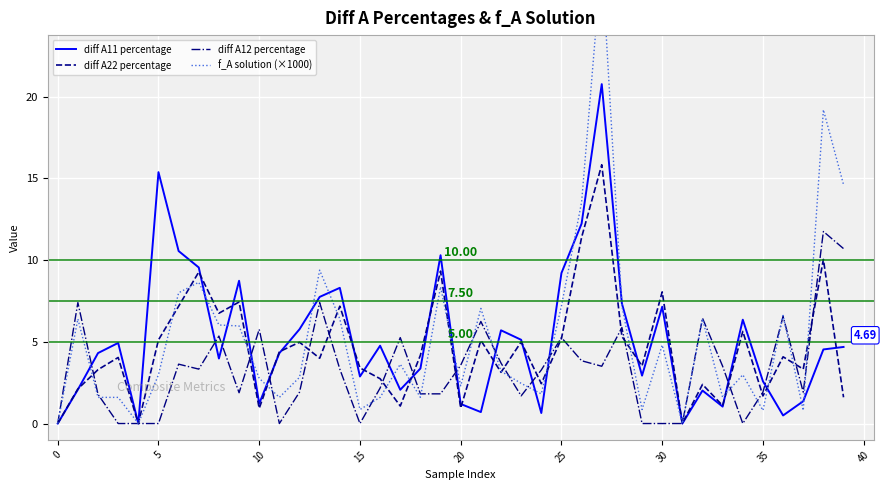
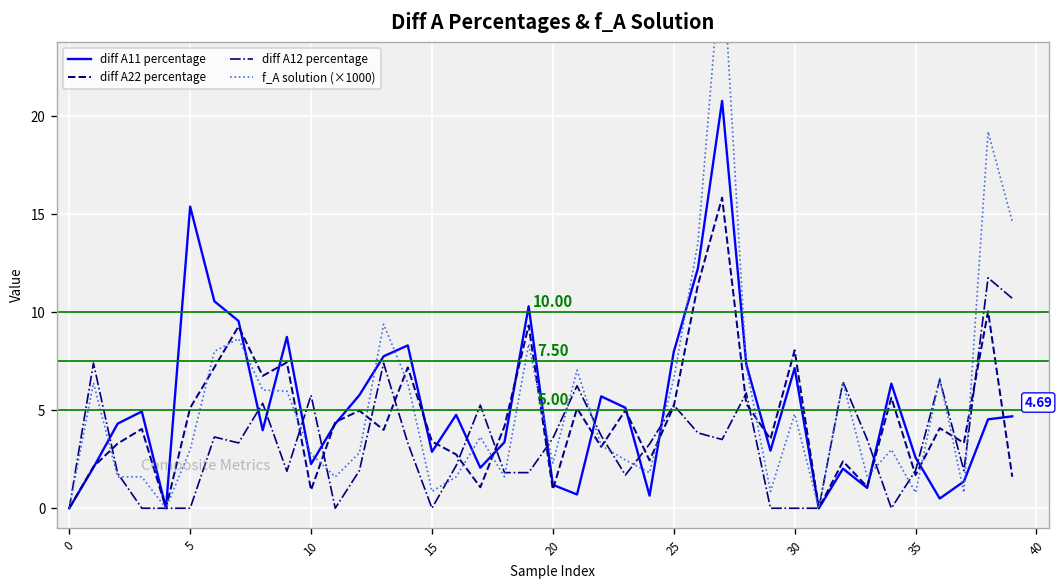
diff A11 percentage, 10: 1.2 -> 2.3
diff A11 percentage, 25: 9.2 -> 8.0
f_A solution (×1000), 25: 7.2 -> 6.6
